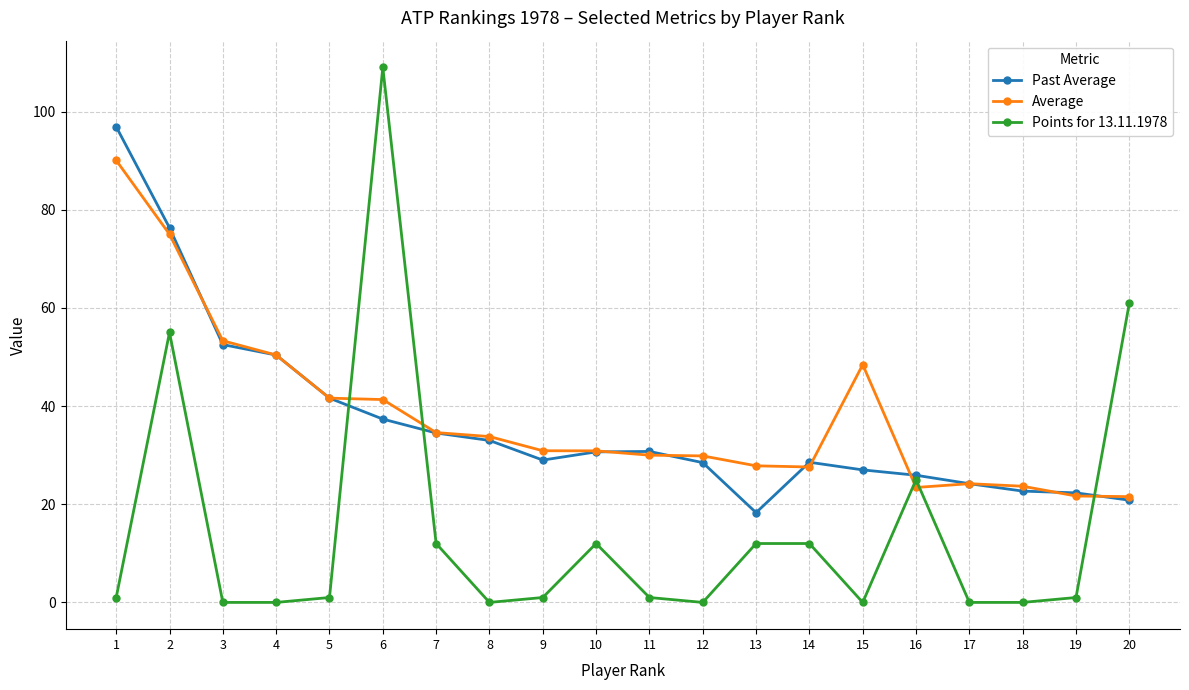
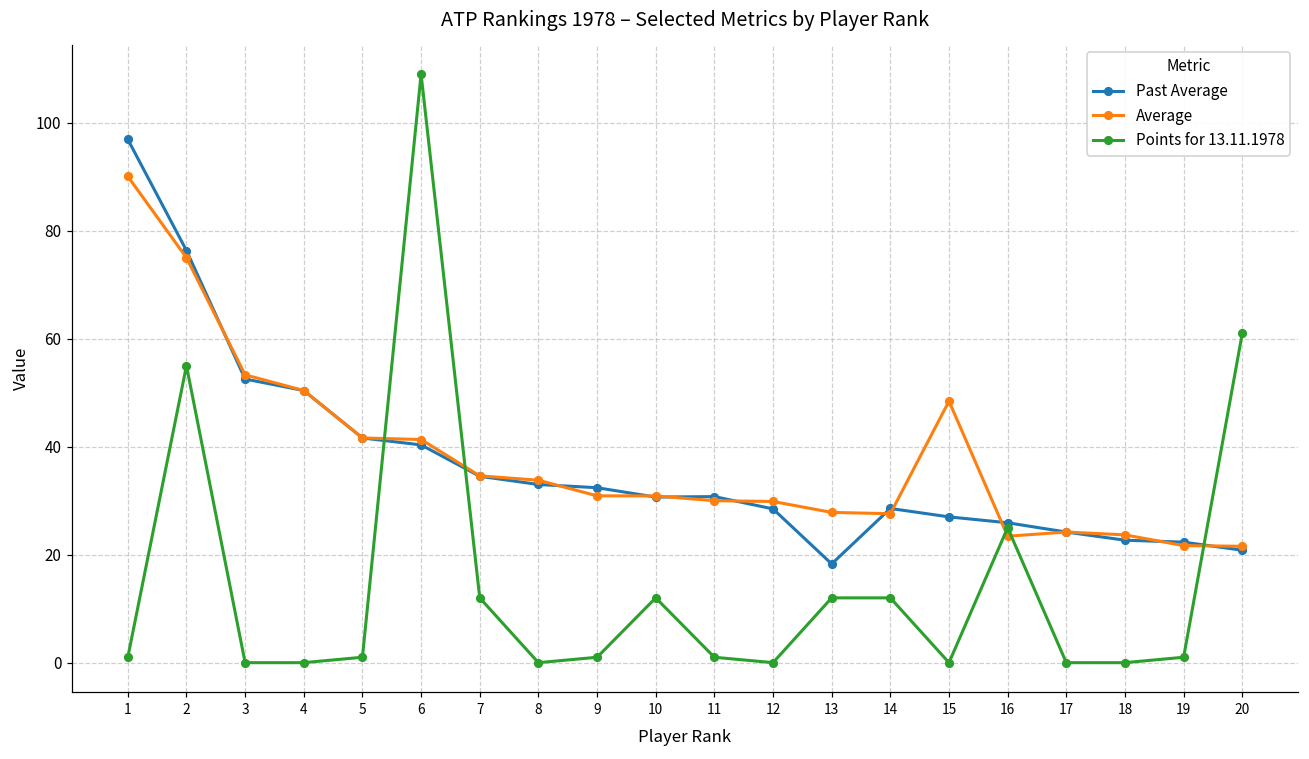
Past Average, 6: 37 -> 40
Past Average, 9: 29 -> 32
